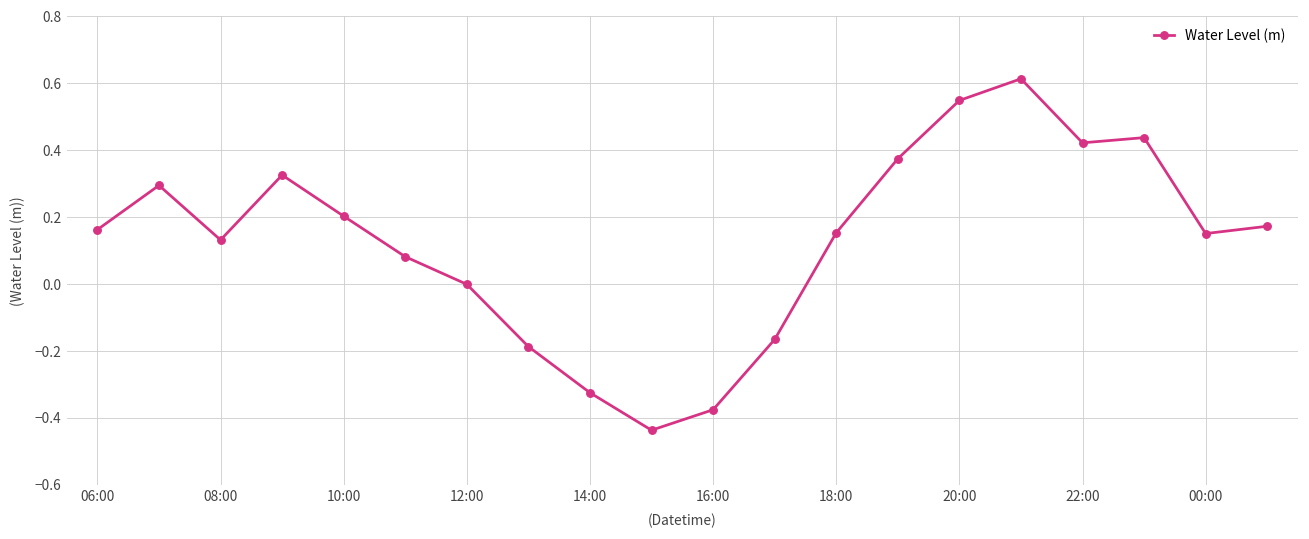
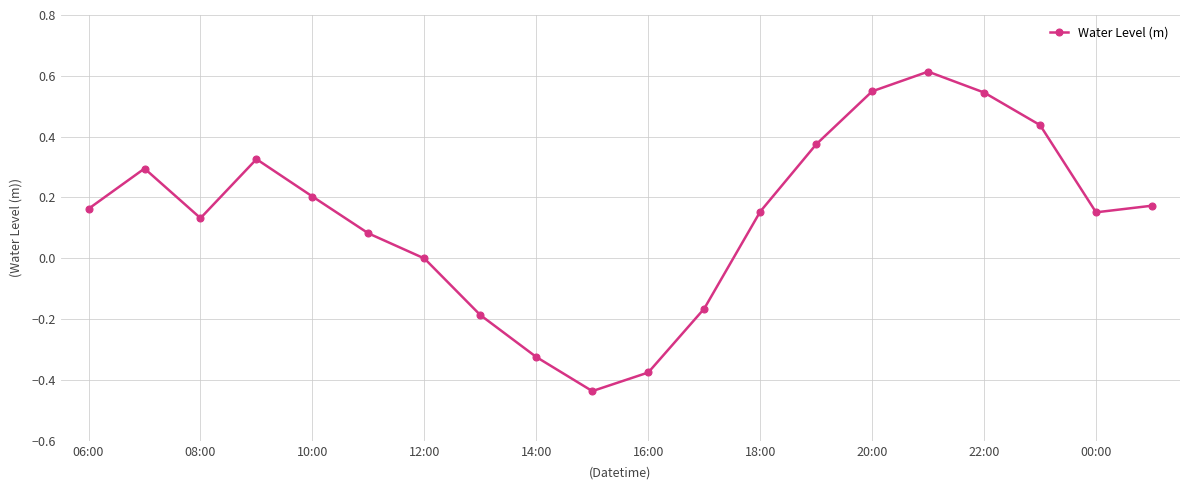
22:00: 0.42 -> 0.55
